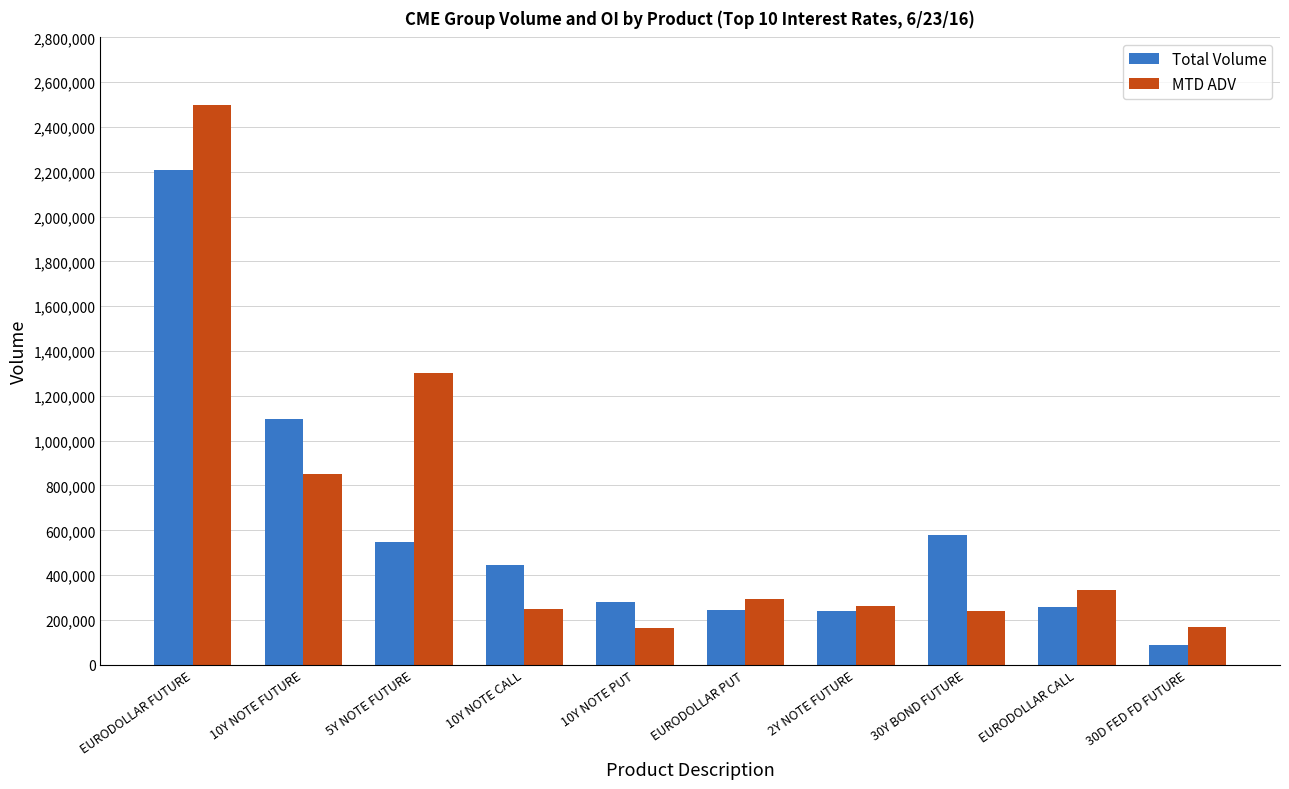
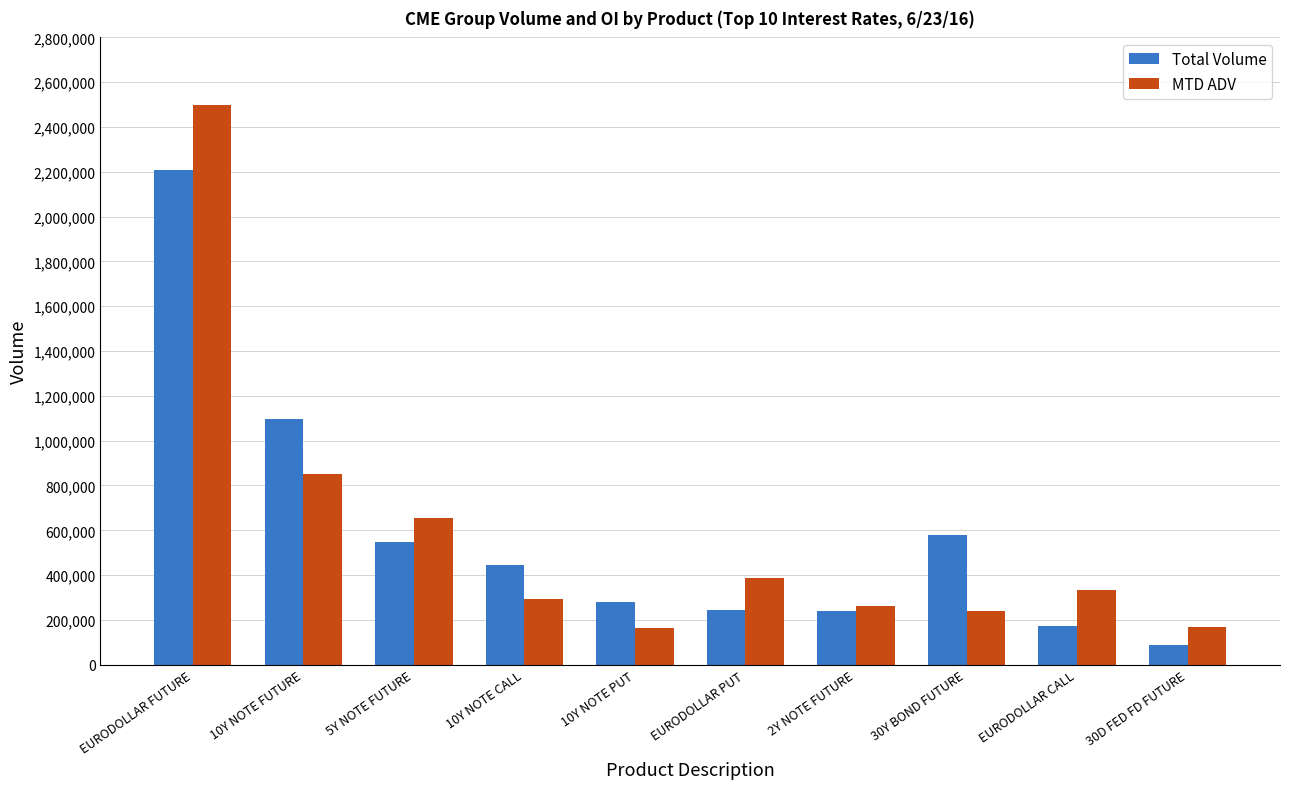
MTD ADV, 5Y NOTE FUTURE: 1,300,000 -> 660,000
MTD ADV, 10Y NOTE CALL: 250,000 -> 300,000
MTD ADV, EURODOLLAR PUT: 290,000 -> 390,000
Total Volume, EURODOLLAR CALL: 260,000 -> 170,000
